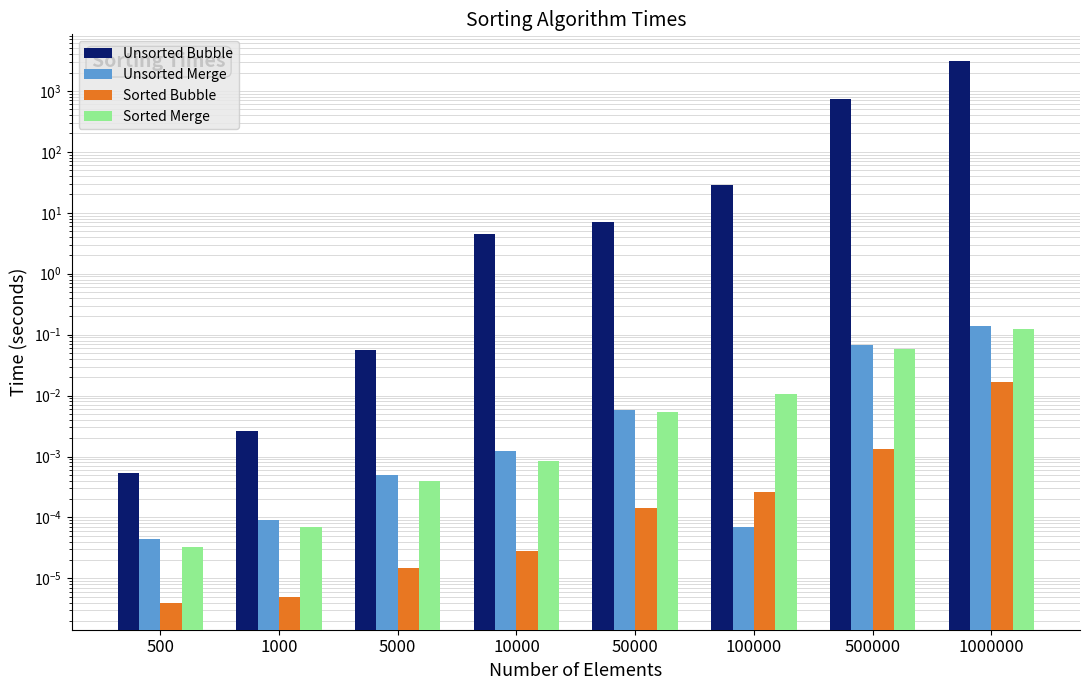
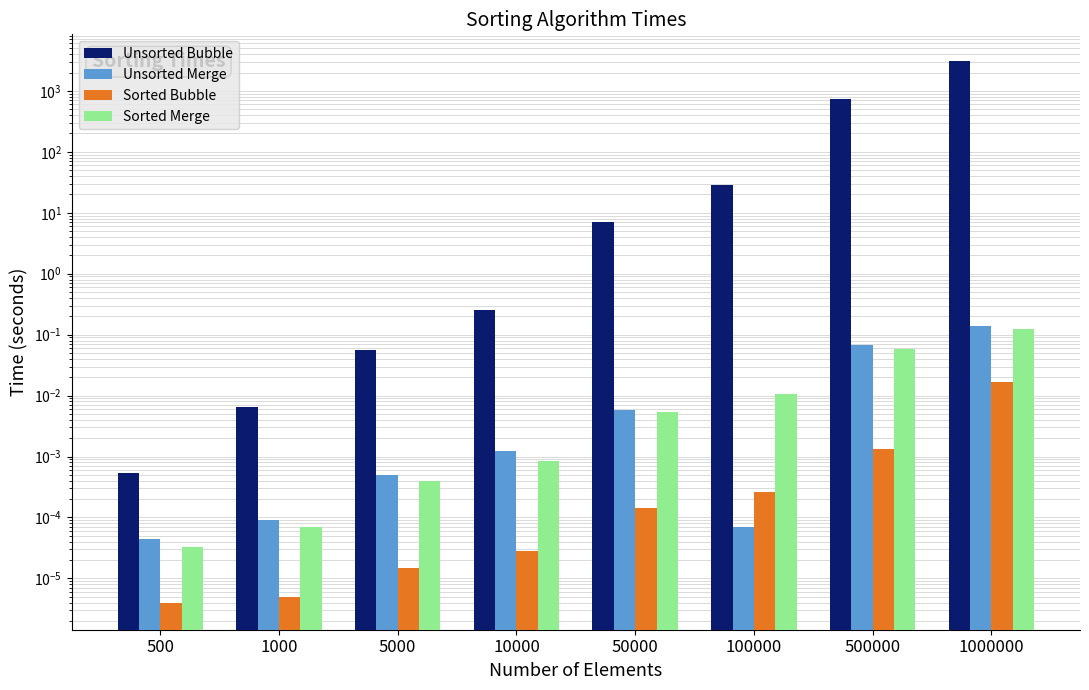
Unsorted Bubble, 1000: 0.0026 -> 0.007
Unsorted Bubble, 10000: 5 -> 0.25
